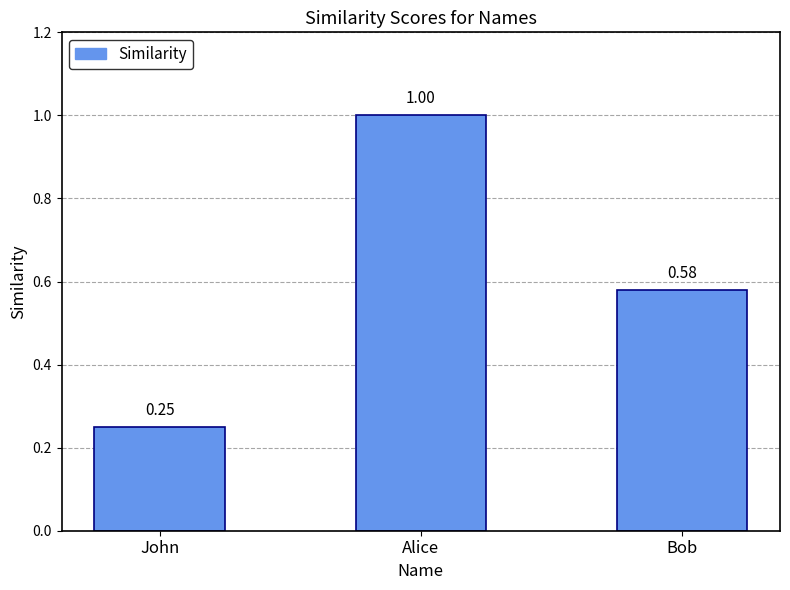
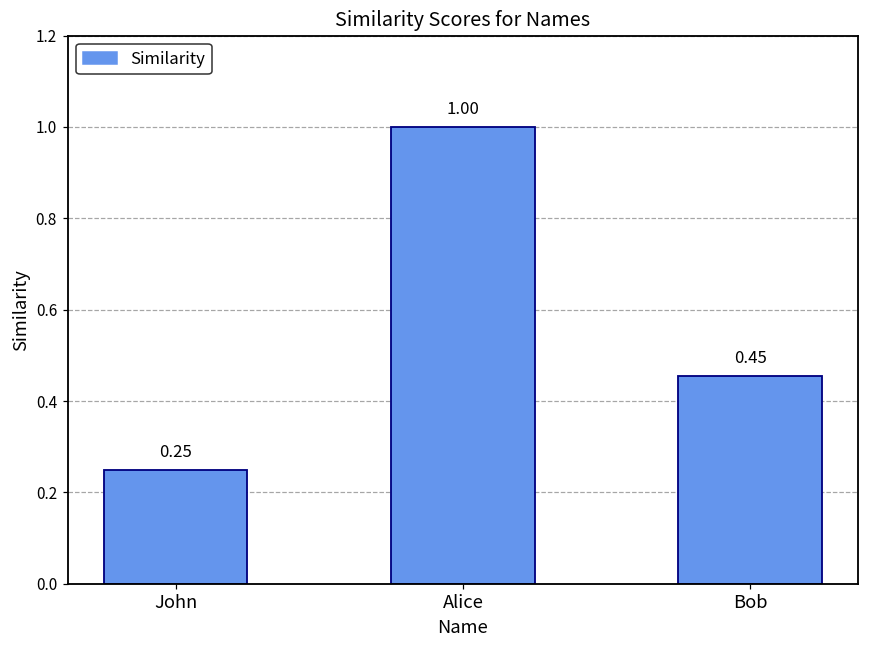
Bob: 0.58 -> 0.45
